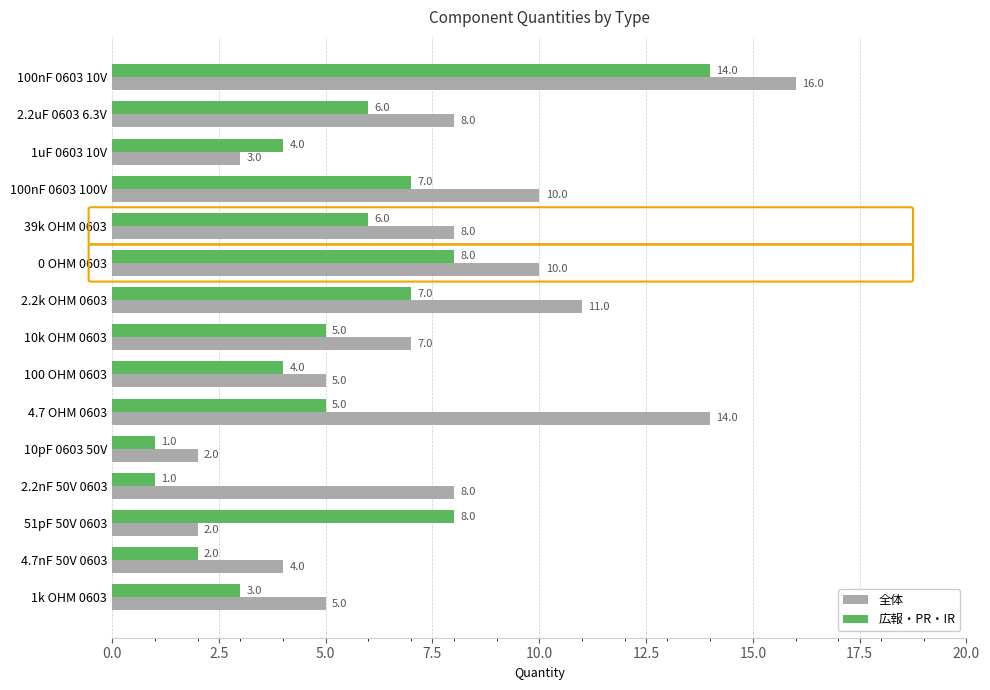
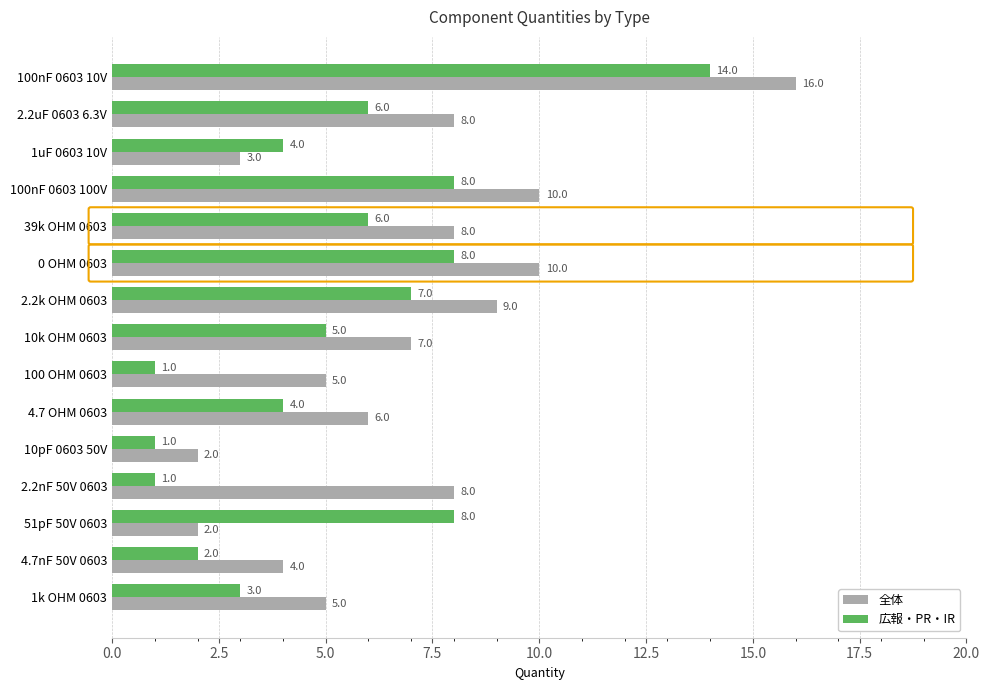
広報・PR・IR, 100nF 0603 100V: 7.0 -> 8.0
全体, 2.2k OHM 0603: 11.0 -> 9.0
広報・PR・IR, 100 OHM 0603: 4.0 -> 1.0
広報・PR・IR, 4.7 OHM 0603: 5.0 -> 4.0
全体, 4.7 OHM 0603: 14.0 -> 6.0
